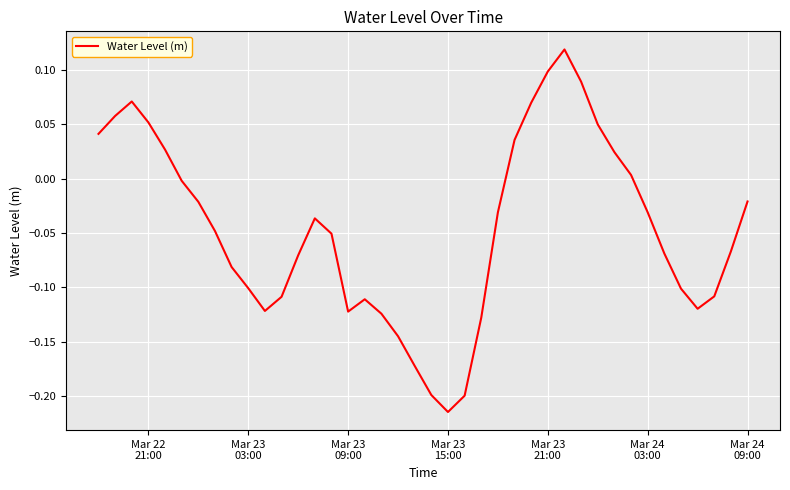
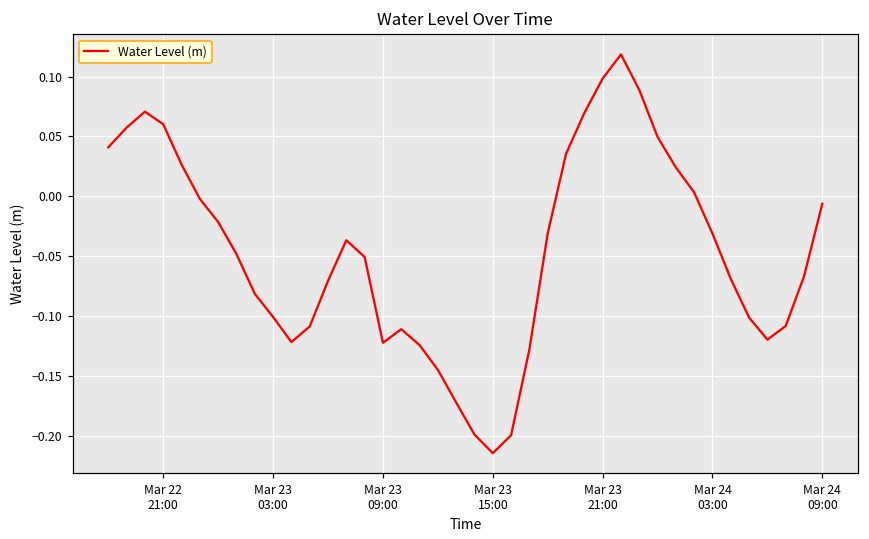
Mar 22 21:00: 0.052 -> 0.060
Mar 24 09:00: -0.021 -> -0.006
